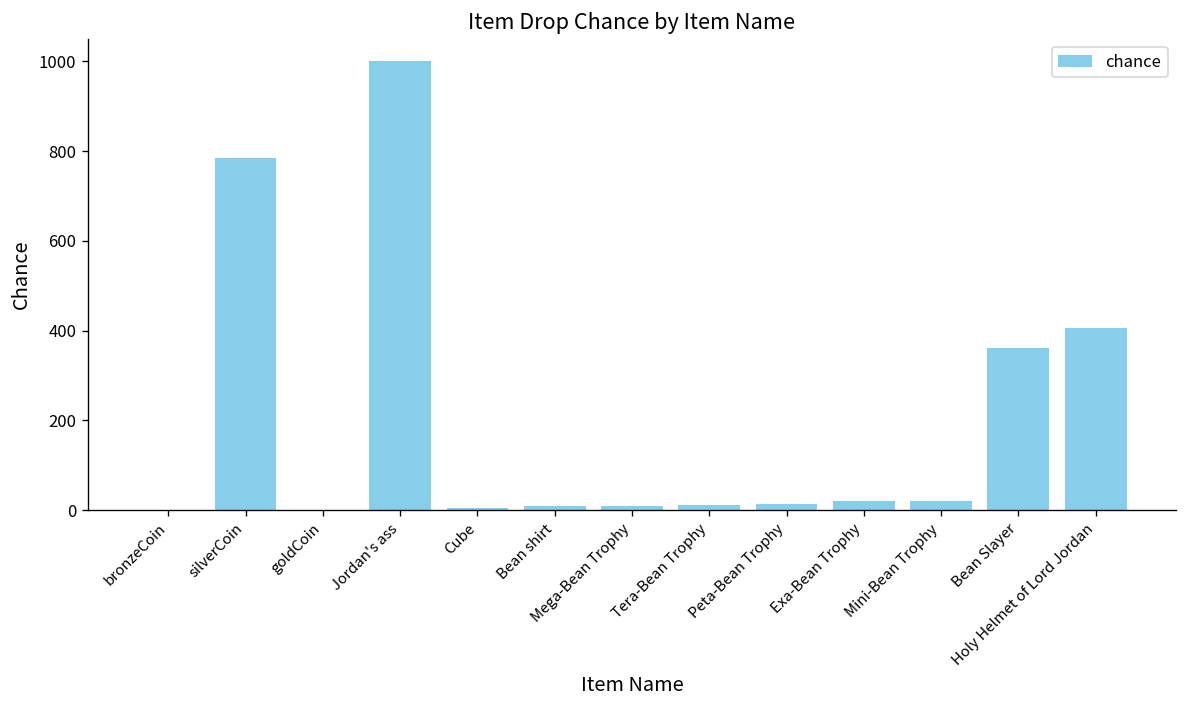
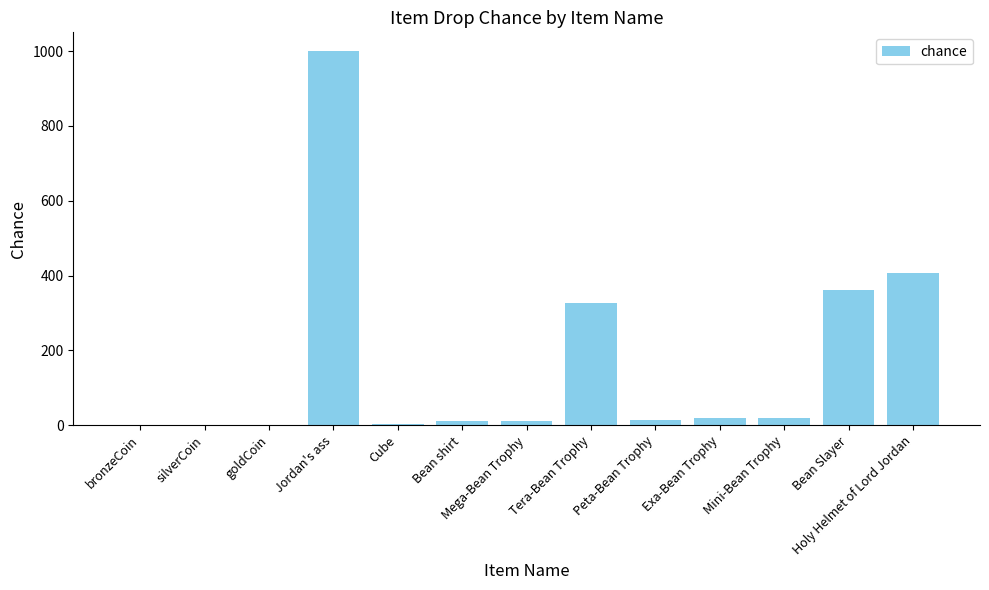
silverCoin: 790 -> 0
Tera-Bean Trophy: 10 -> 330
